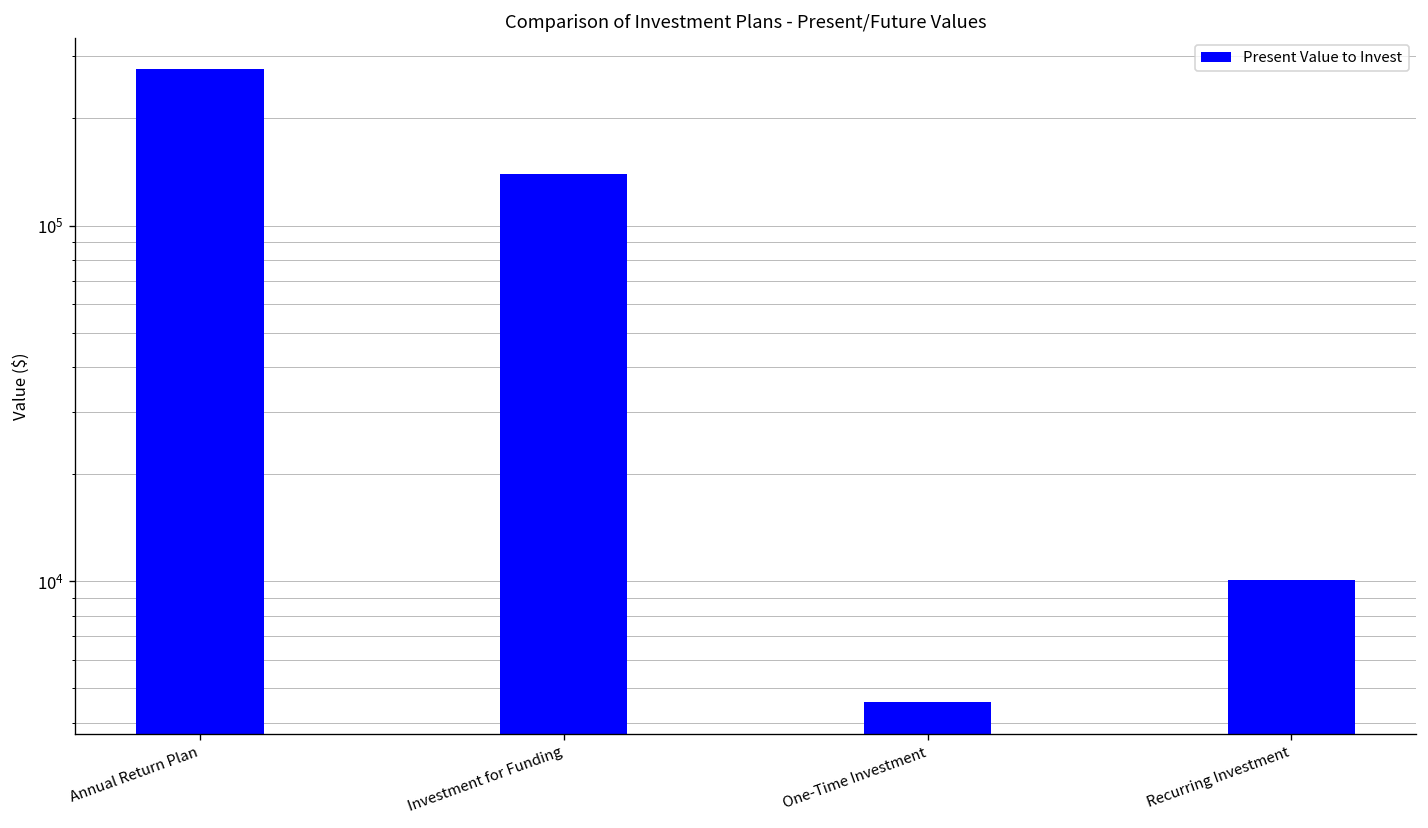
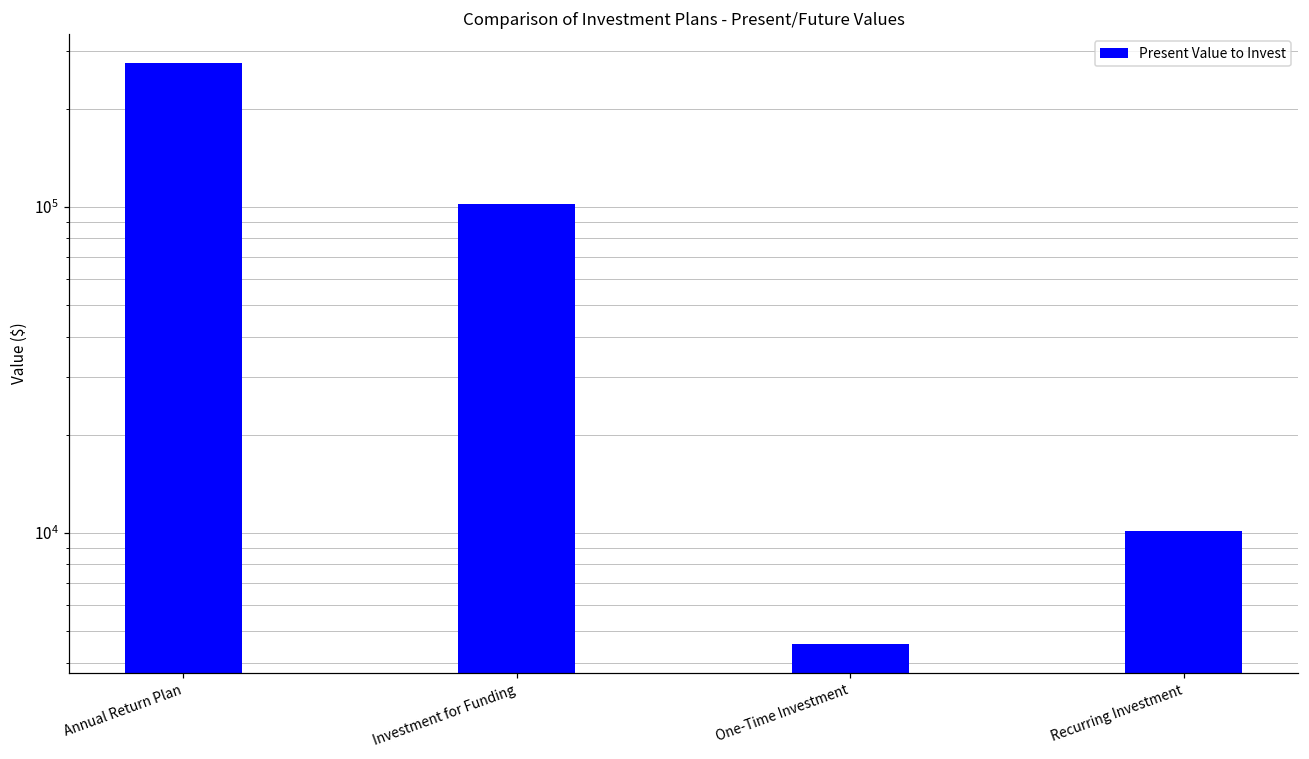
Investment for Funding: 140000 -> 102000
